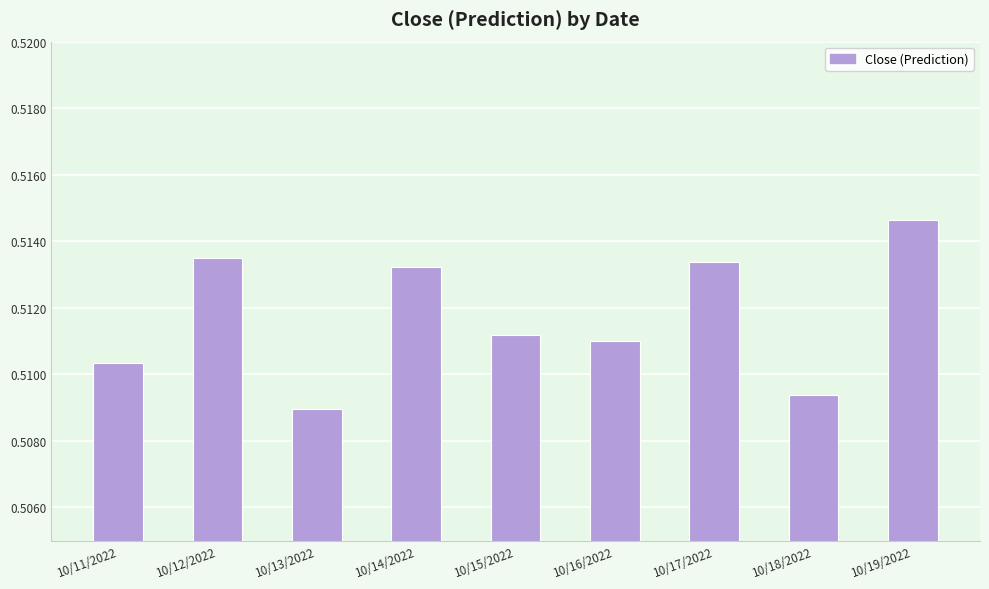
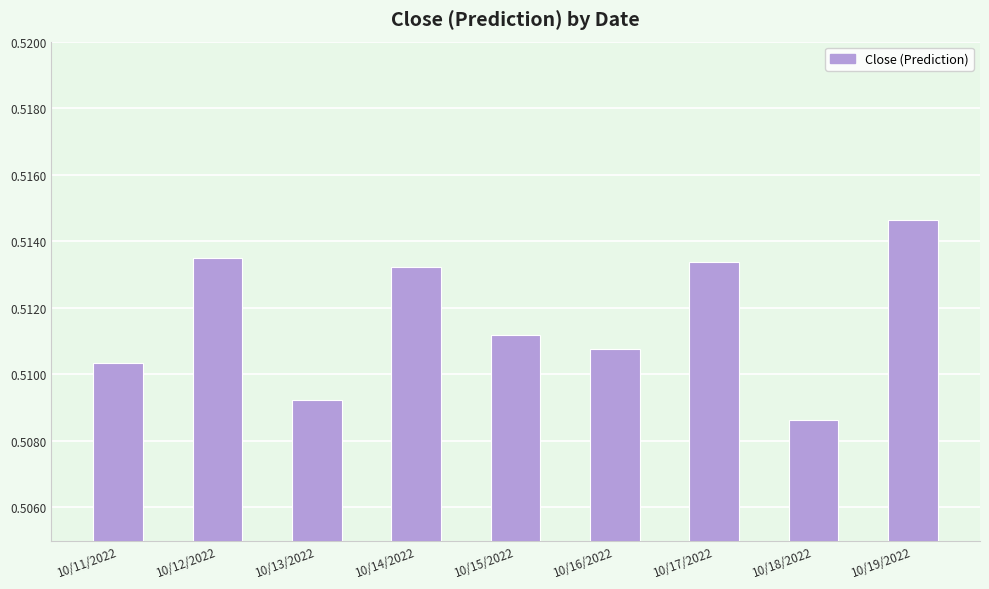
10/13/2022: 0.5089 -> 0.5092
10/16/2022: 0.5110 -> 0.5108
10/18/2022: 0.5094 -> 0.5086
